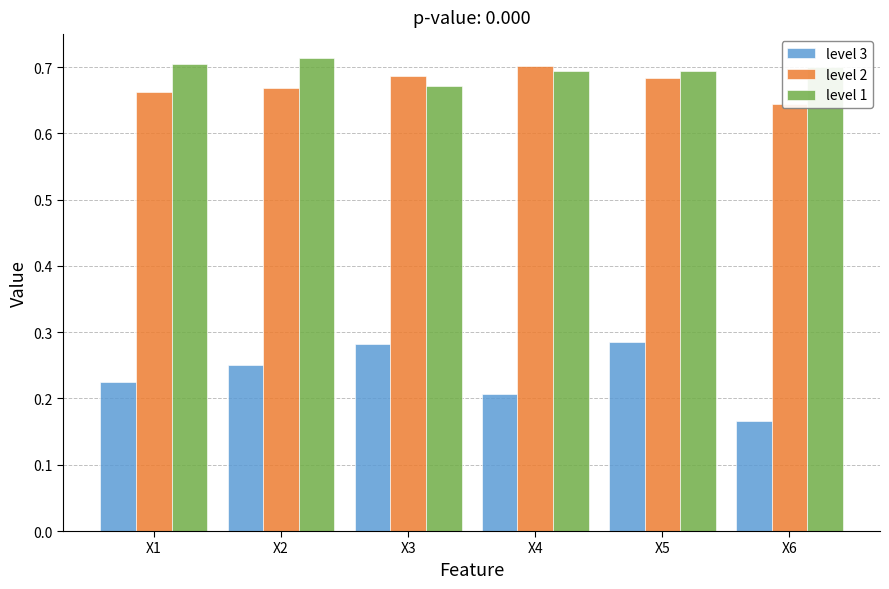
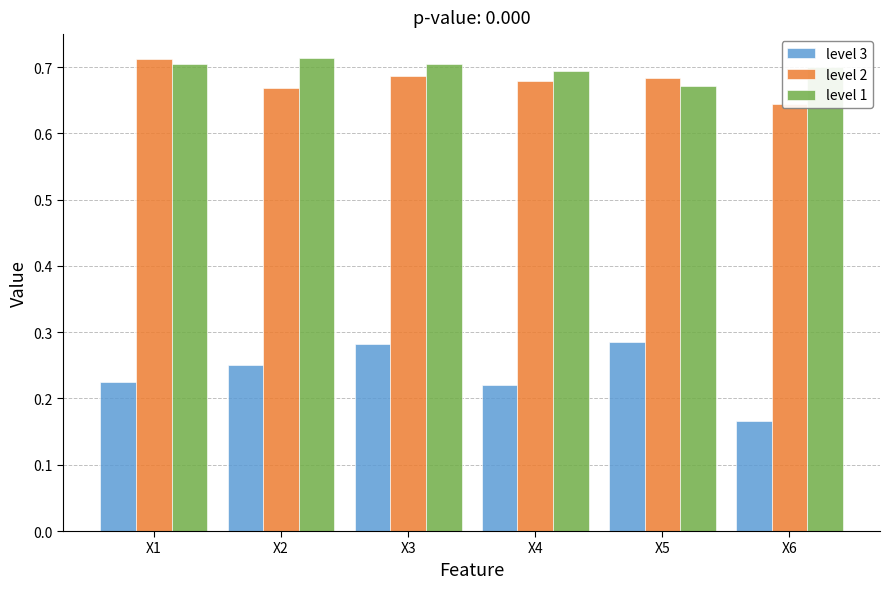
level 2, X1: 0.66 -> 0.71
level 1, X3: 0.67 -> 0.71
level 3, X4: 0.21 -> 0.22
level 2, X4: 0.70 -> 0.68
level 1, X5: 0.69 -> 0.67
